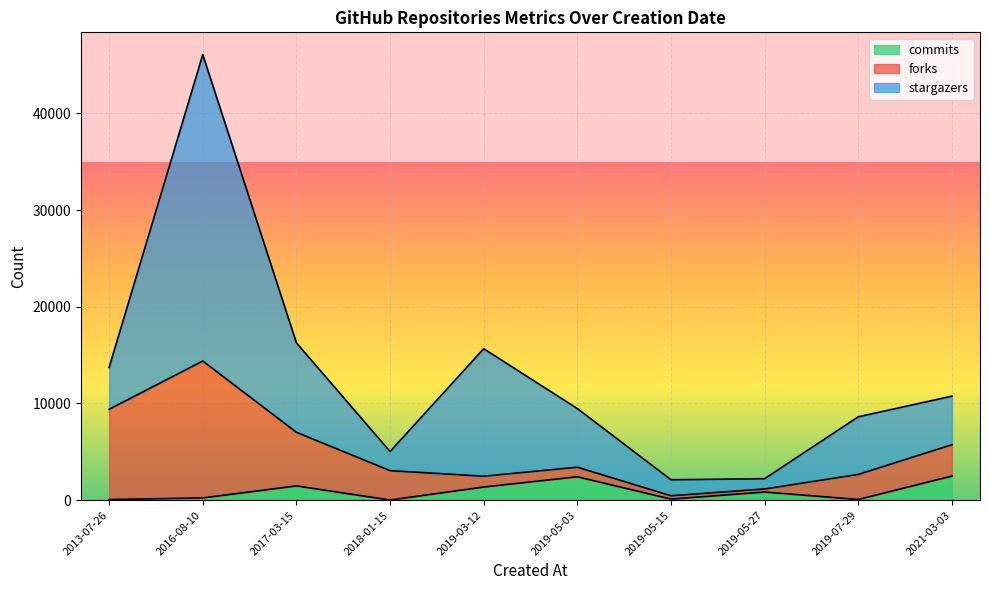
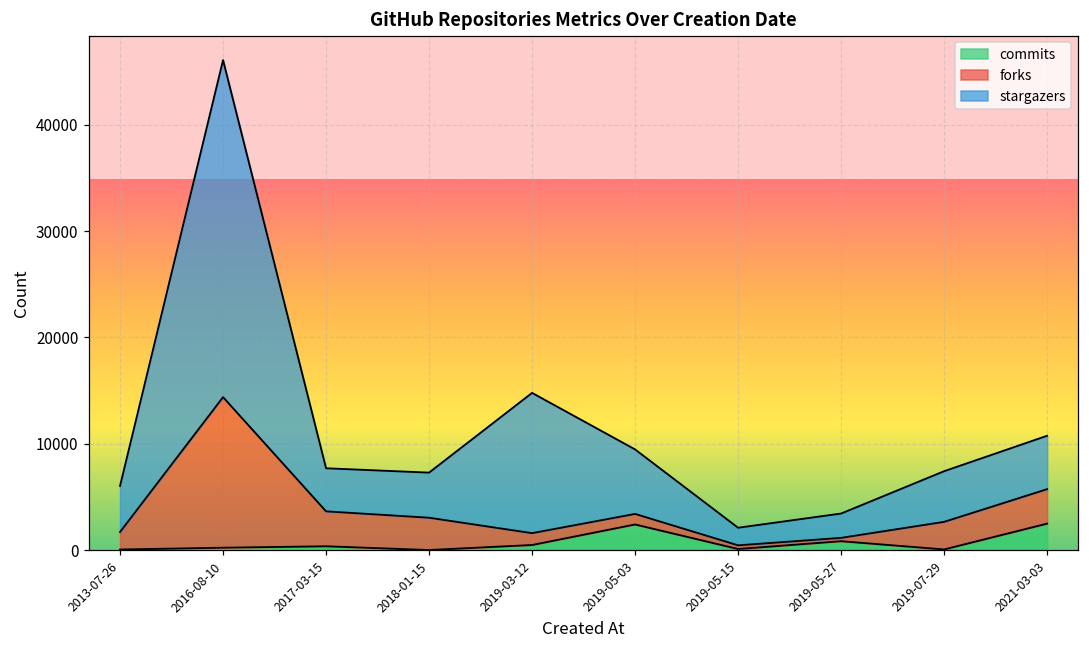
forks, 2013-07-26: 9000 -> 2000
commits, 2017-03-15: 1000 -> 0
forks, 2017-03-15: 6000 -> 3000
stargazers, 2017-03-15: 9000 -> 4000
stargazers, 2018-01-15: 2000 -> 4000
commits, 2019-03-12: 1000 -> 0
stargazers, 2019-05-27: 1000 -> 2000
stargazers, 2019-07-29: 6000 -> 5000
